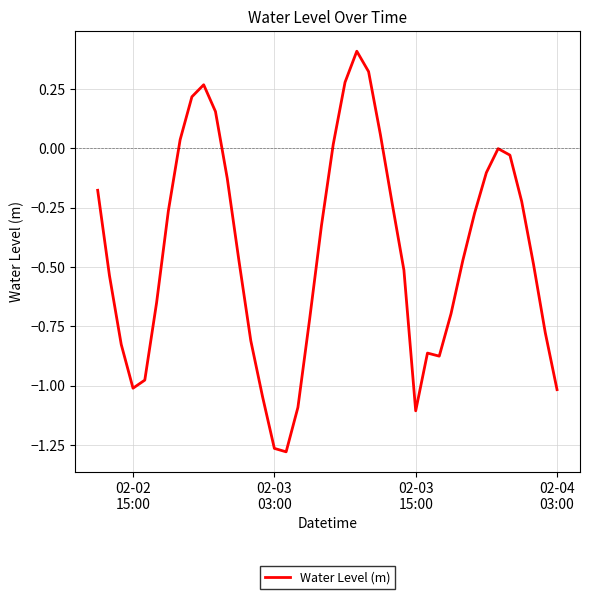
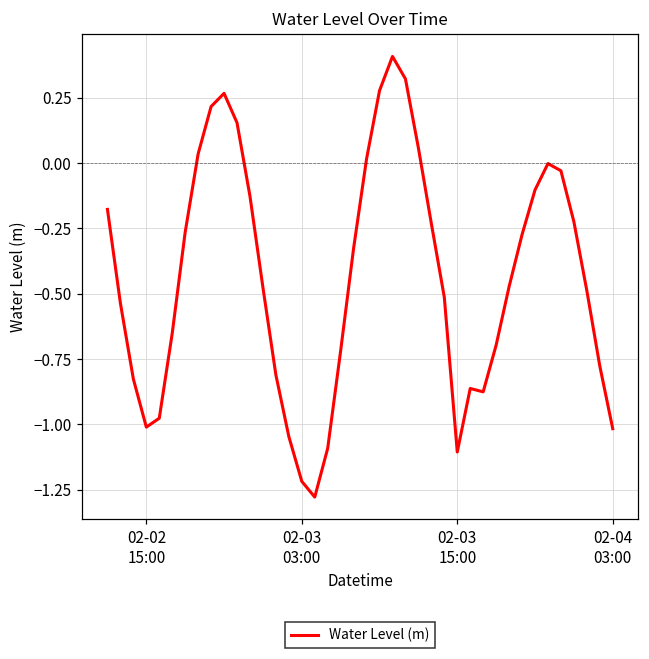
02-03 03:00: -1.26 -> -1.22
